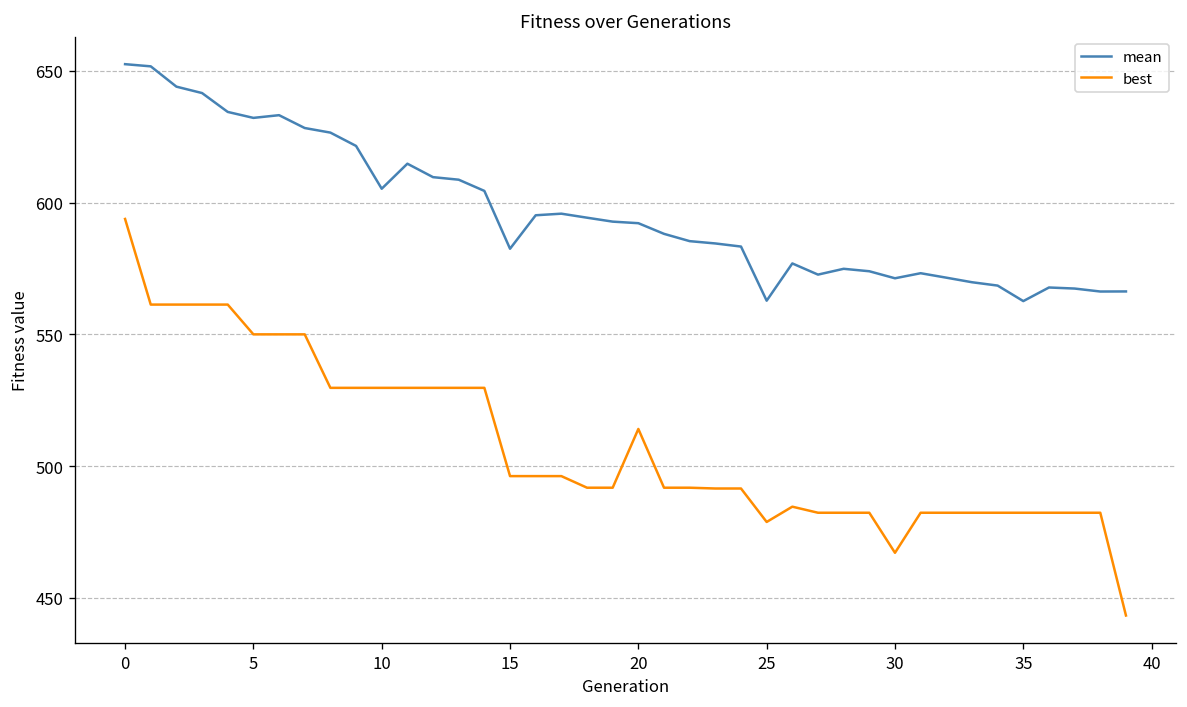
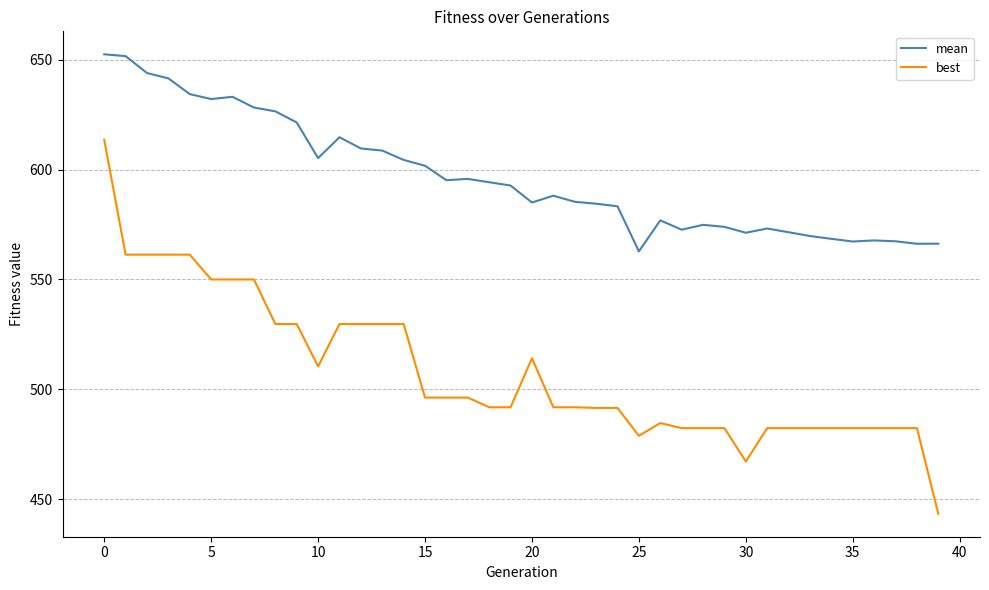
best, 0: 594 -> 614
best, 10: 530 -> 510
mean, 15: 582 -> 602
mean, 20: 592 -> 585
mean, 35: 563 -> 567
